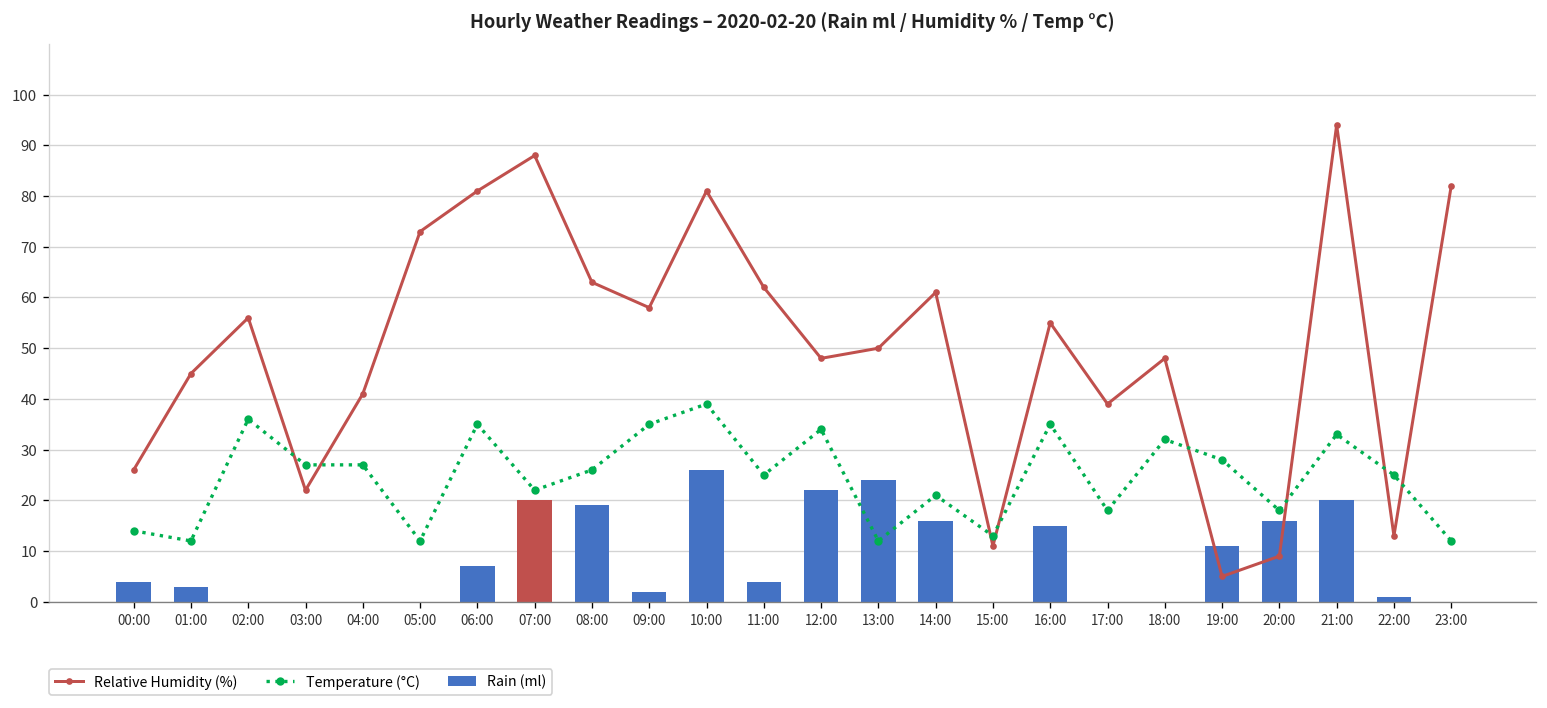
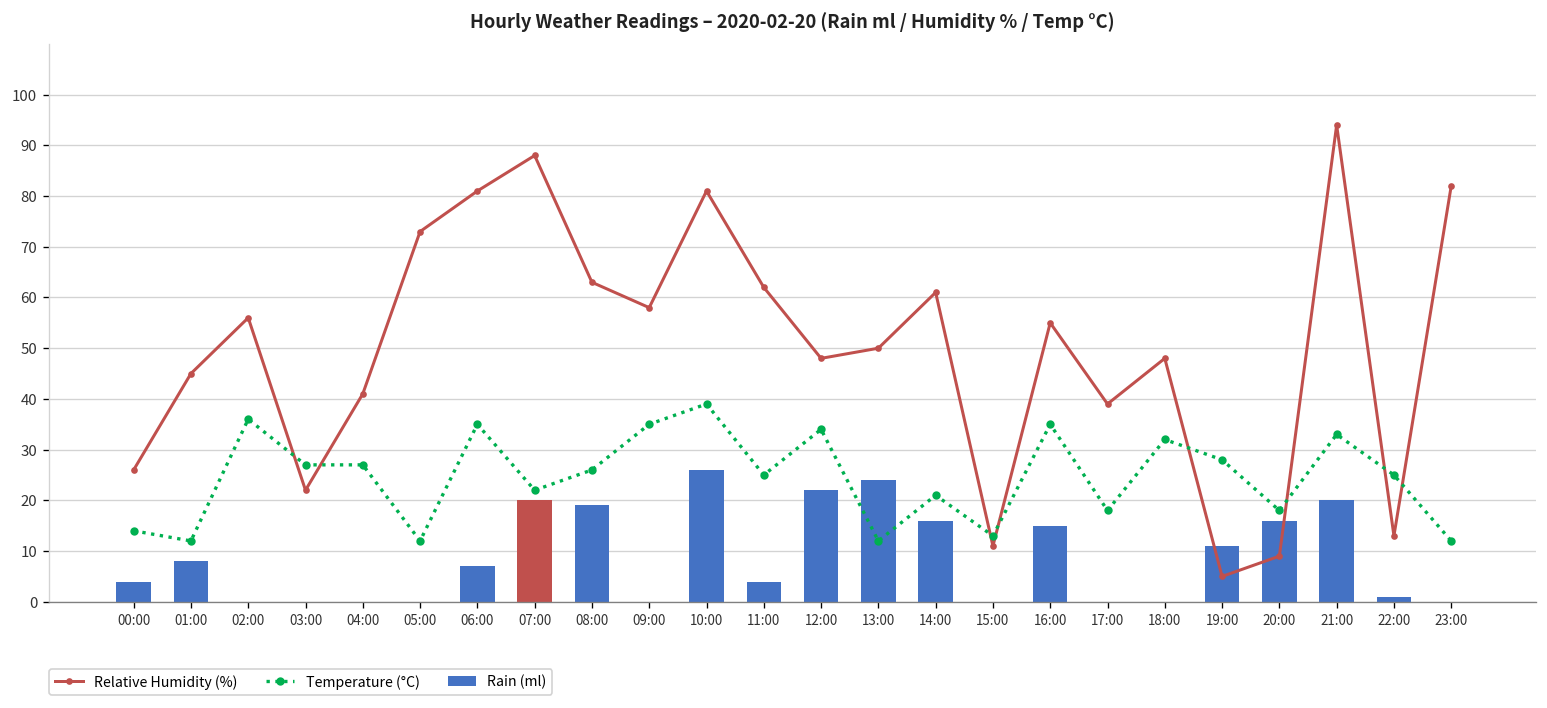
Rain (ml), 01:00: 3 -> 8
Rain (ml), 09:00: 2 -> 0
